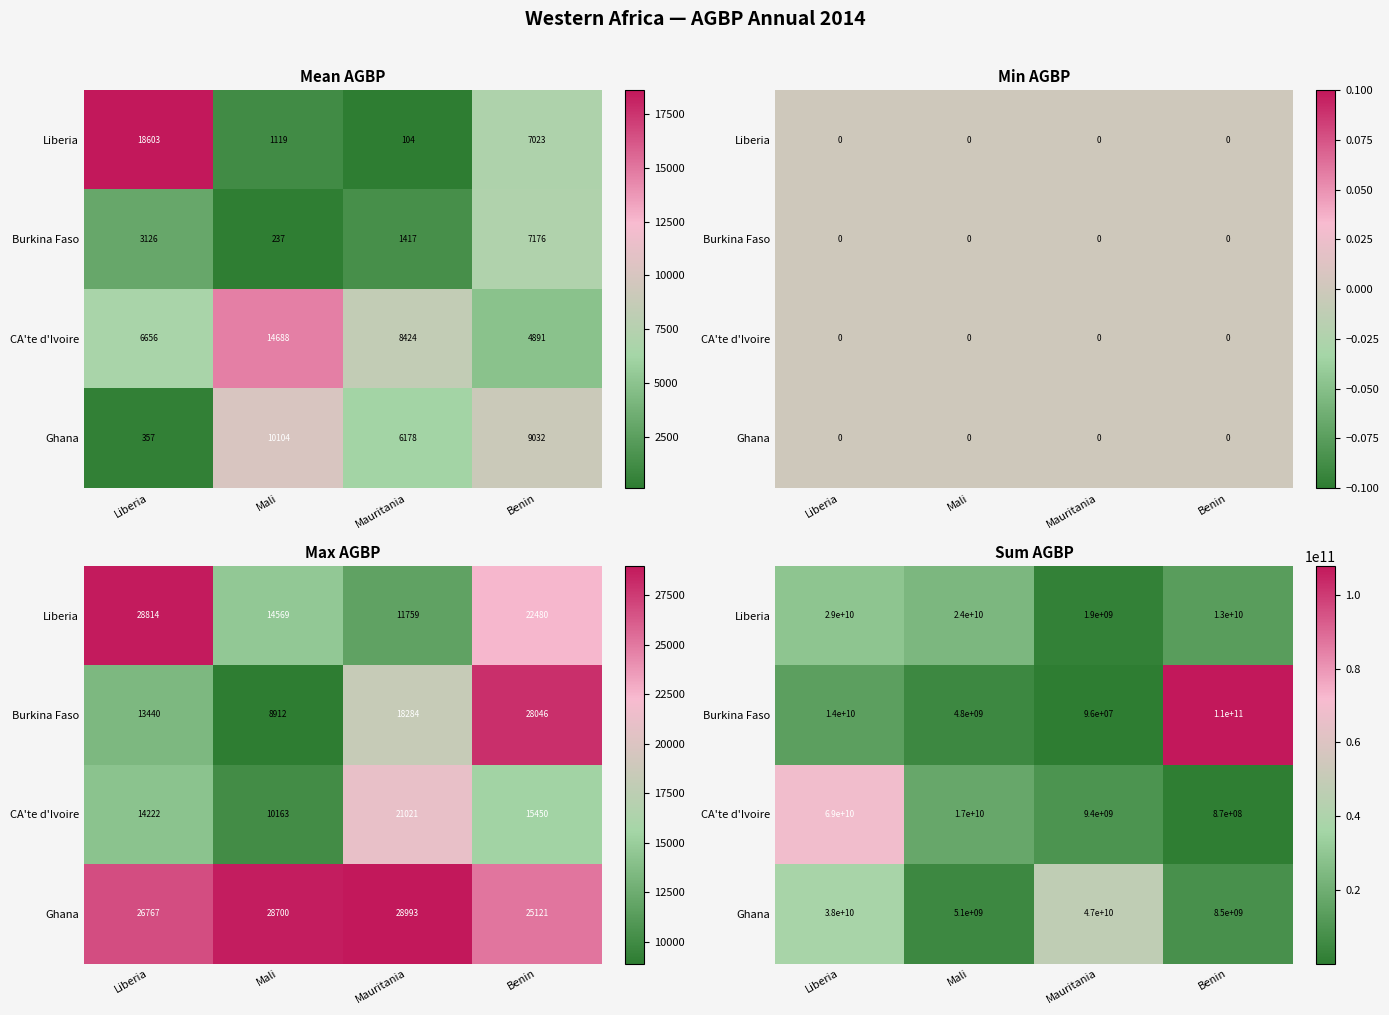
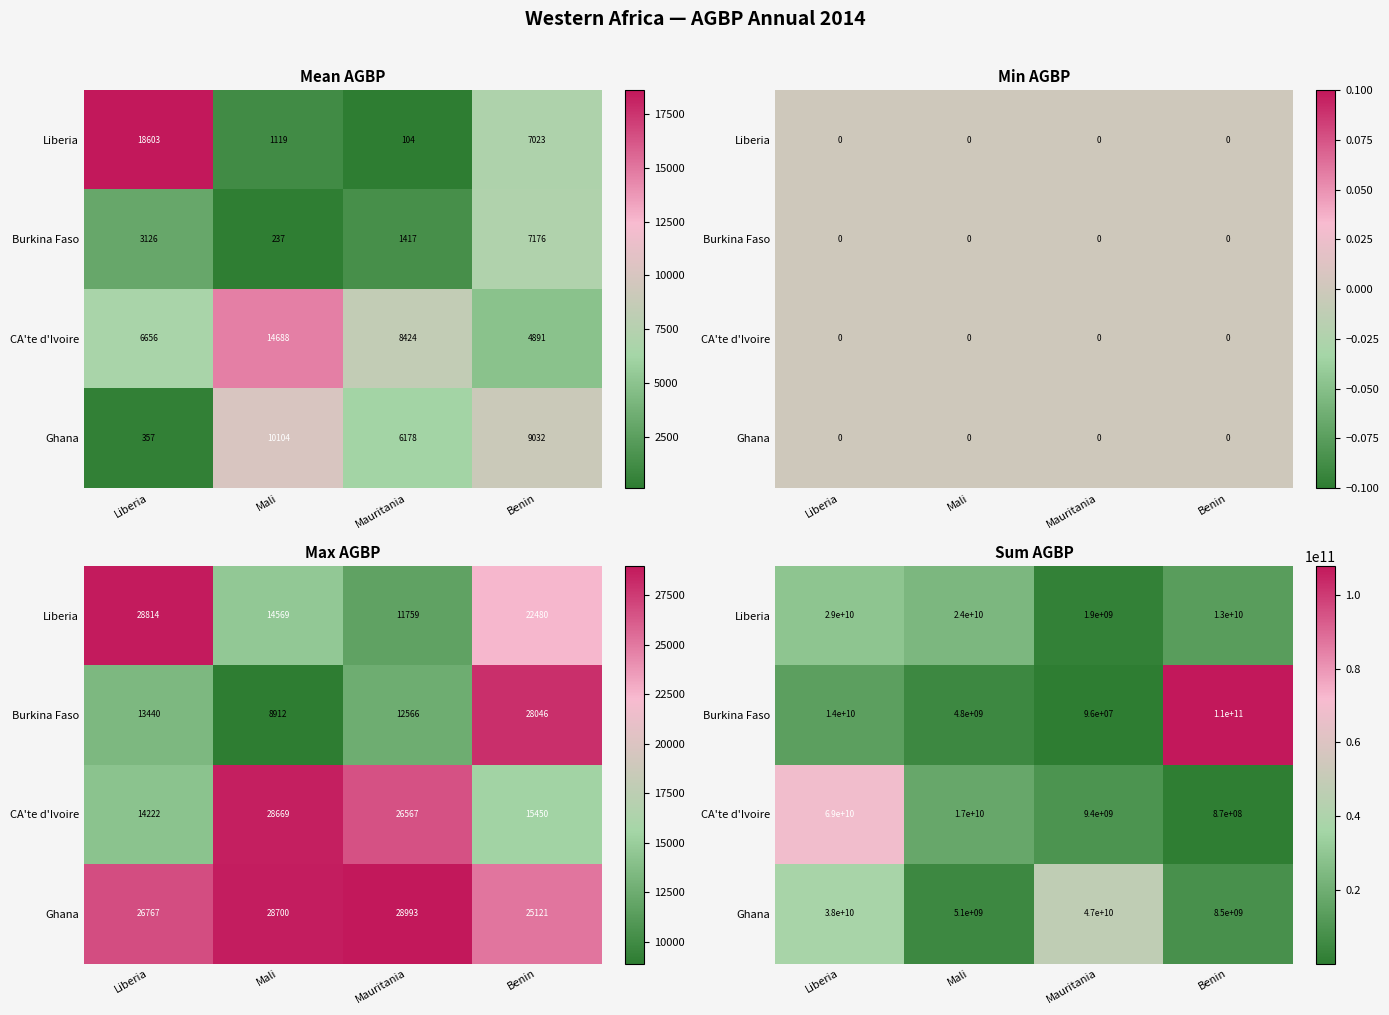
Max AGBP, Burkina Faso, Mauritania: 18284 -> 12566
Max AGBP, CA'te d'Ivoire, Mali: 10163 -> 28669
Max AGBP, CA'te d'Ivoire, Mauritania: 21021 -> 26567
